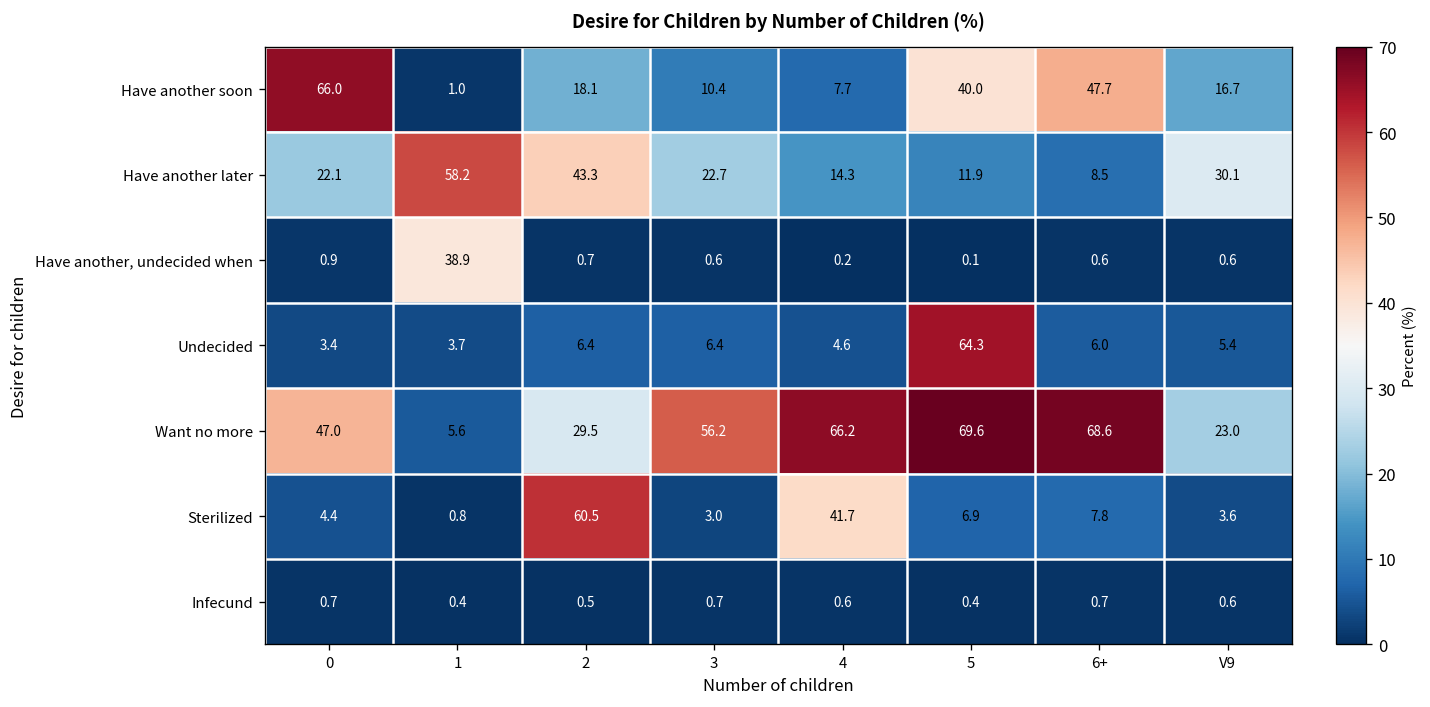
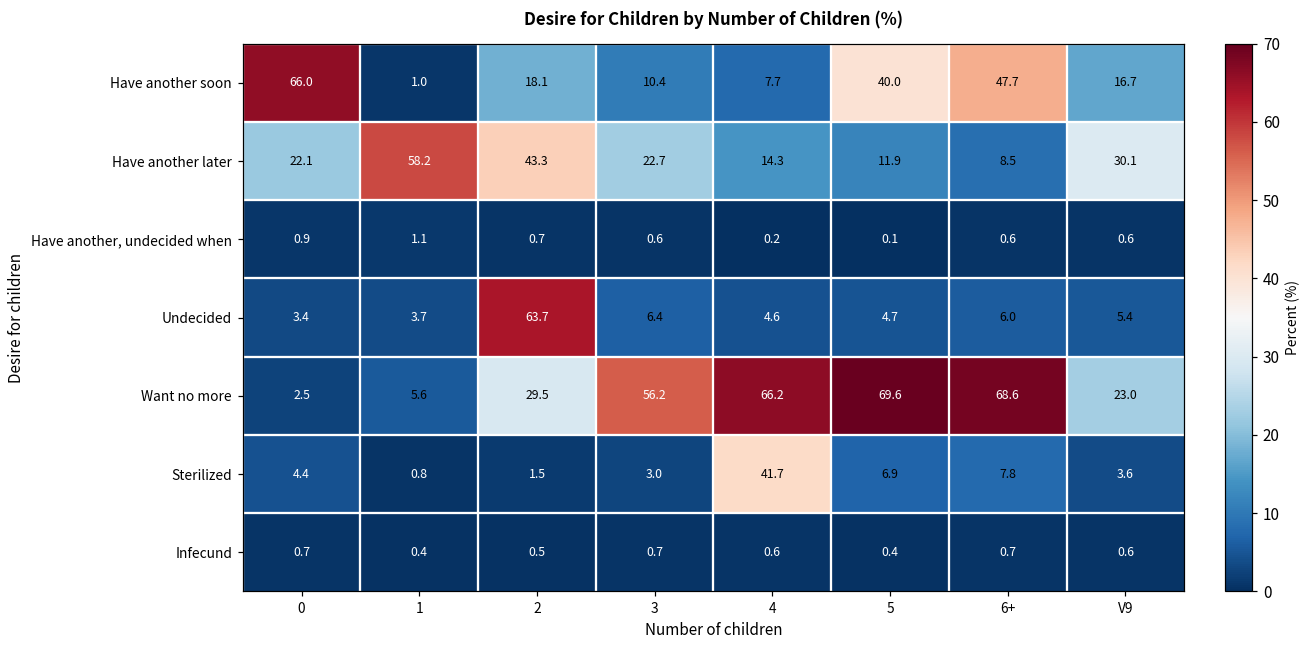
Have another, undecided when, 1: 38.9 -> 1.1
Undecided, 2: 6.4 -> 63.7
Undecided, 5: 64.3 -> 4.7
Want no more, 0: 47.0 -> 2.5
Sterilized, 2: 60.5 -> 1.5
